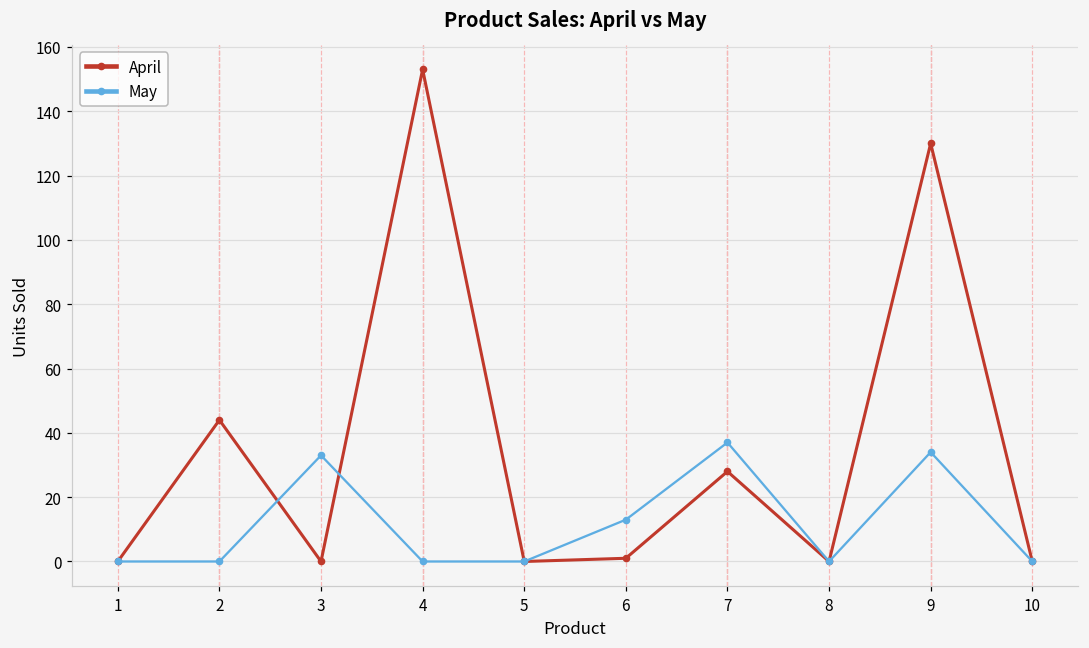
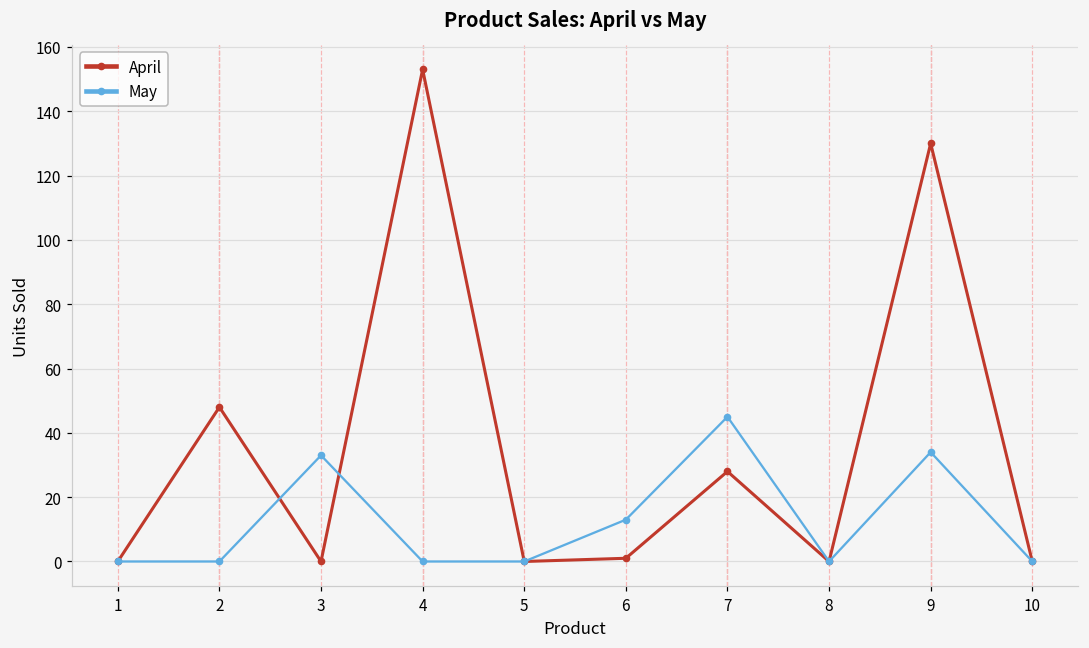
April, 2: 44 -> 48
May, 7: 37 -> 45
